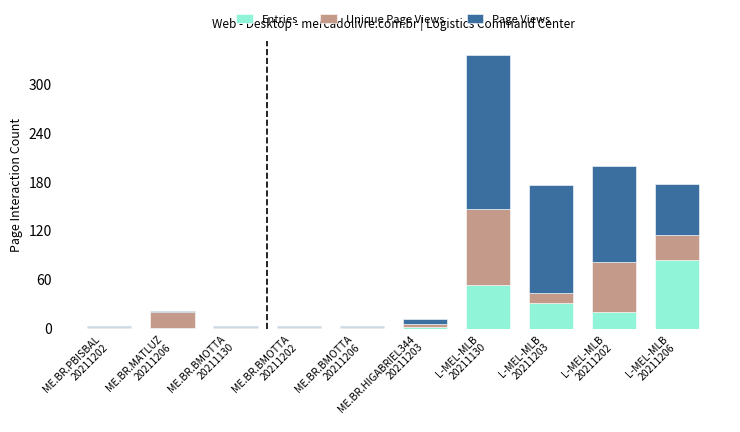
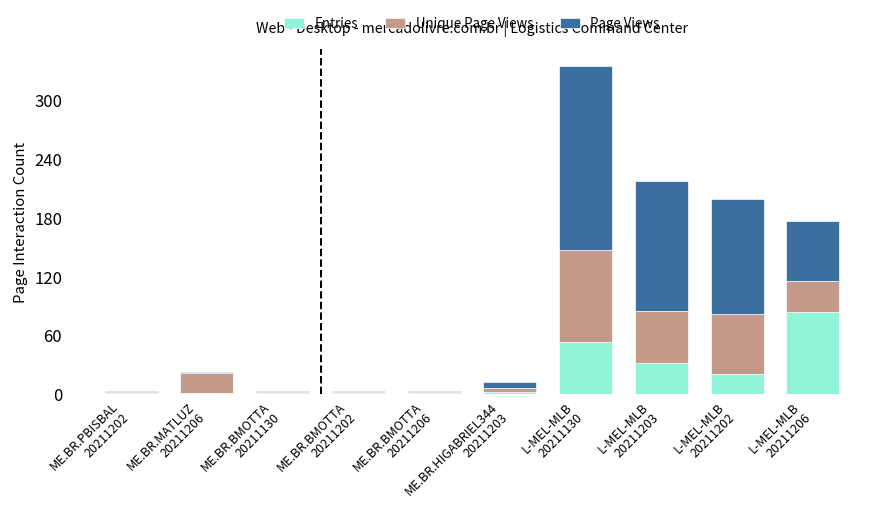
Unique Page Views, L-MEL-MLB 20211203: 10 -> 50
